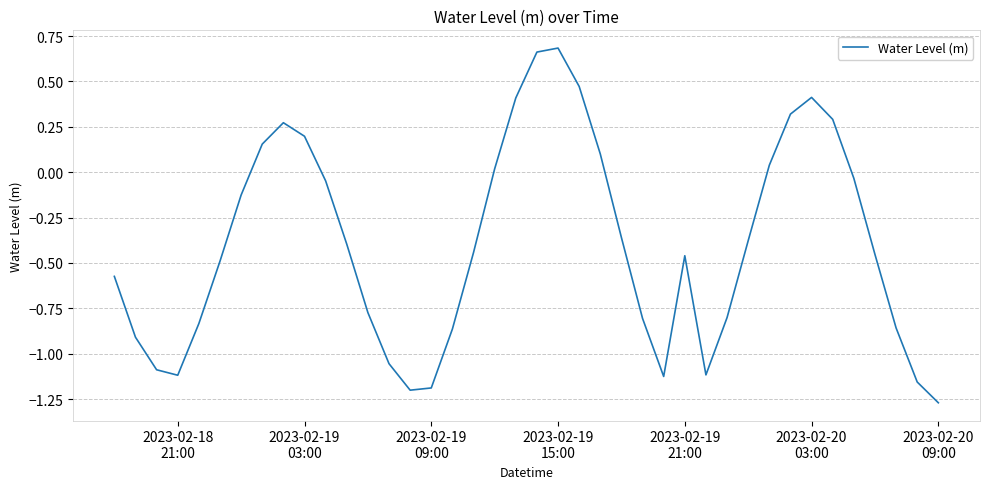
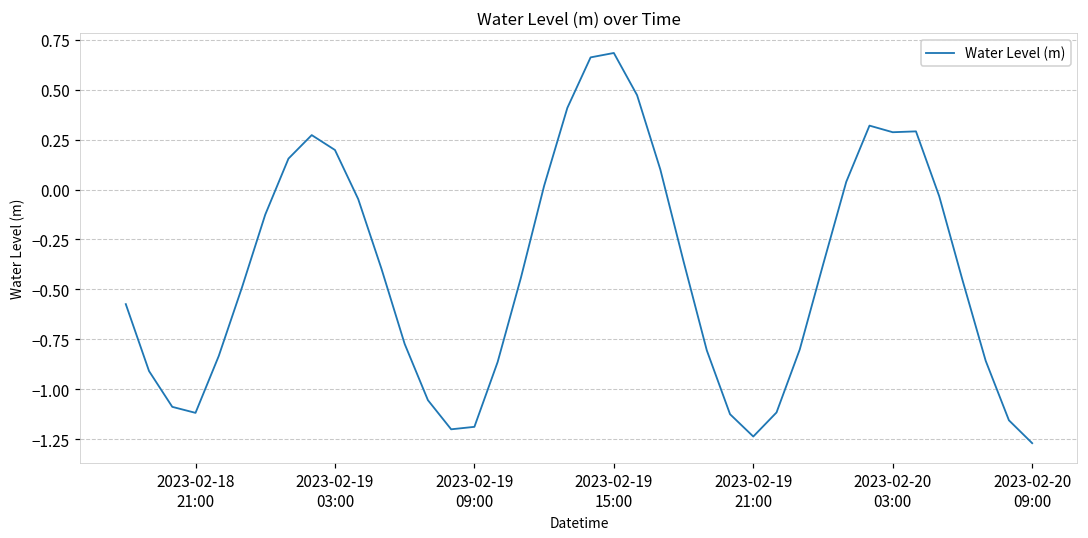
2023-02-19 21:00: -0.46 -> -1.24
2023-02-20 03:00: 0.41 -> 0.29
